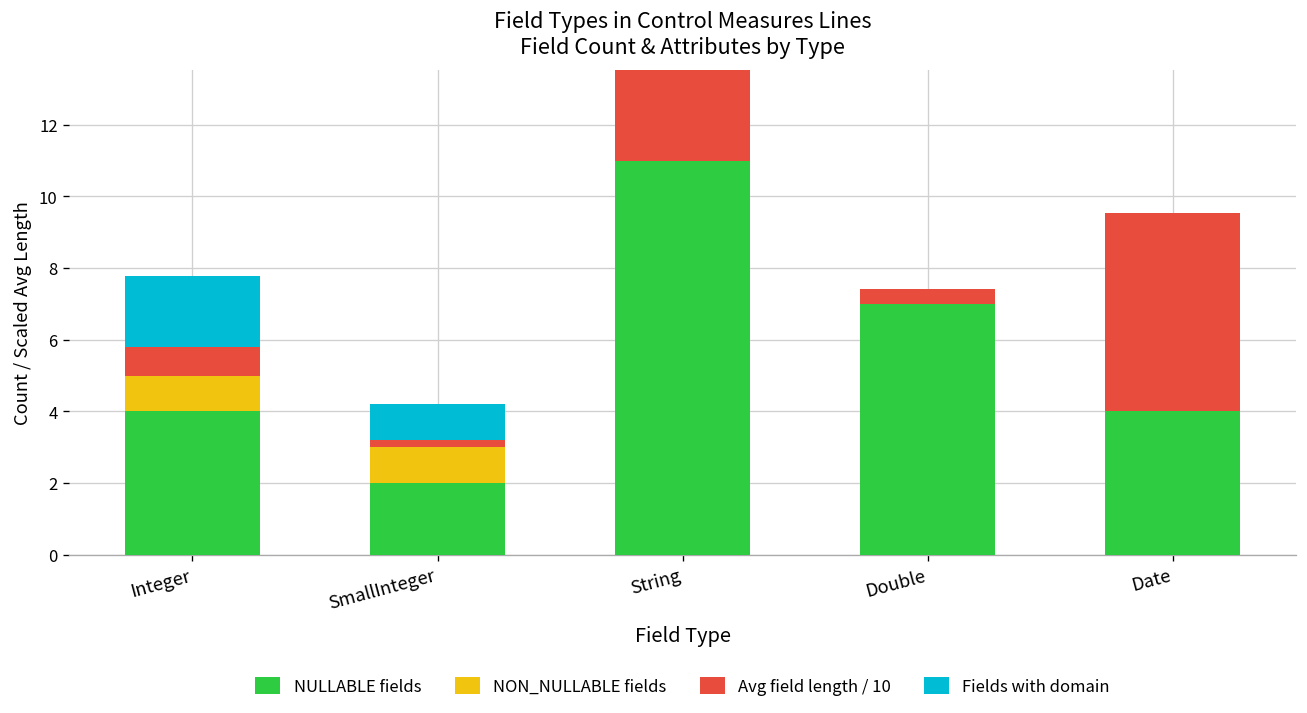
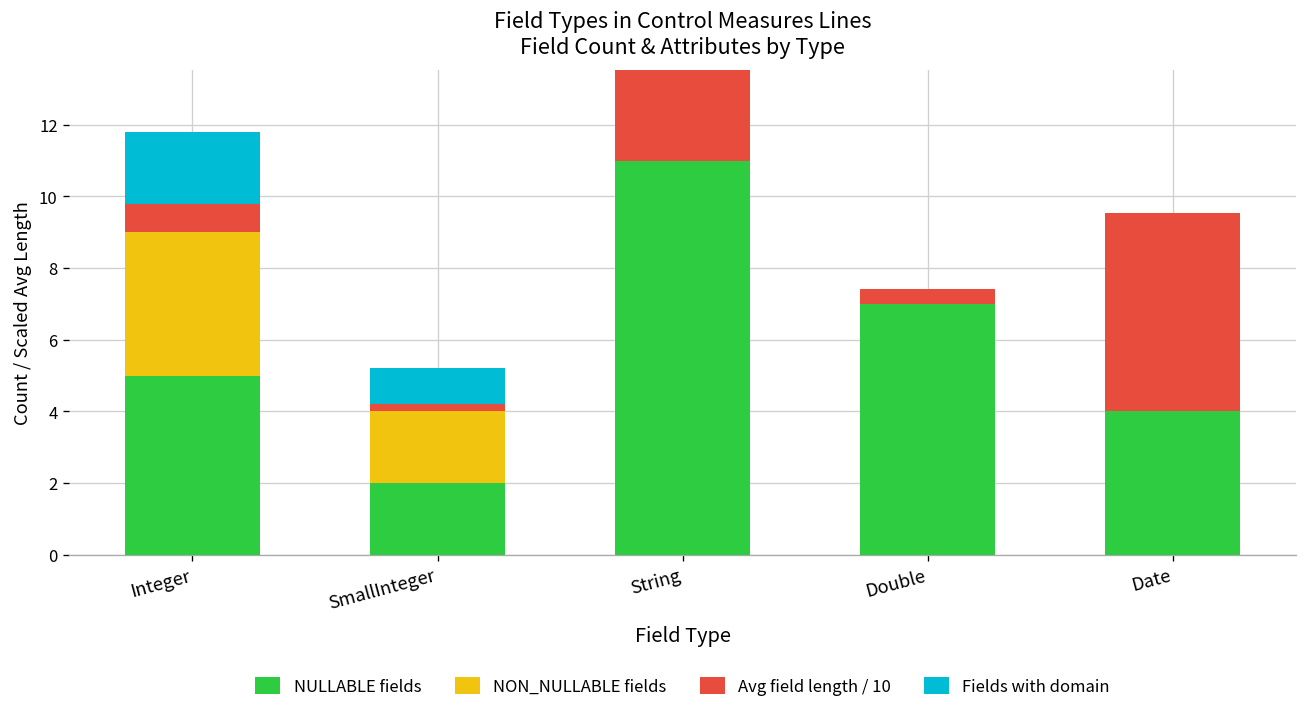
NULLABLE fields, Integer: 4 -> 5
NON_NULLABLE fields, Integer: 1 -> 4
NON_NULLABLE fields, SmallInteger: 1 -> 2
